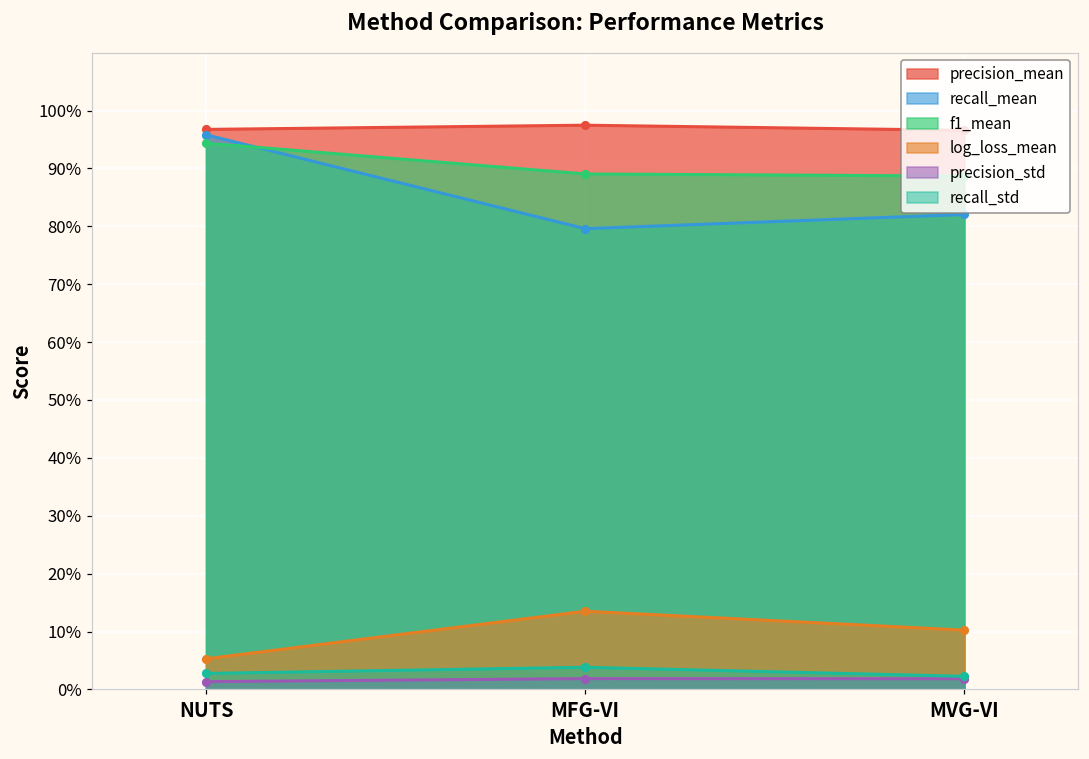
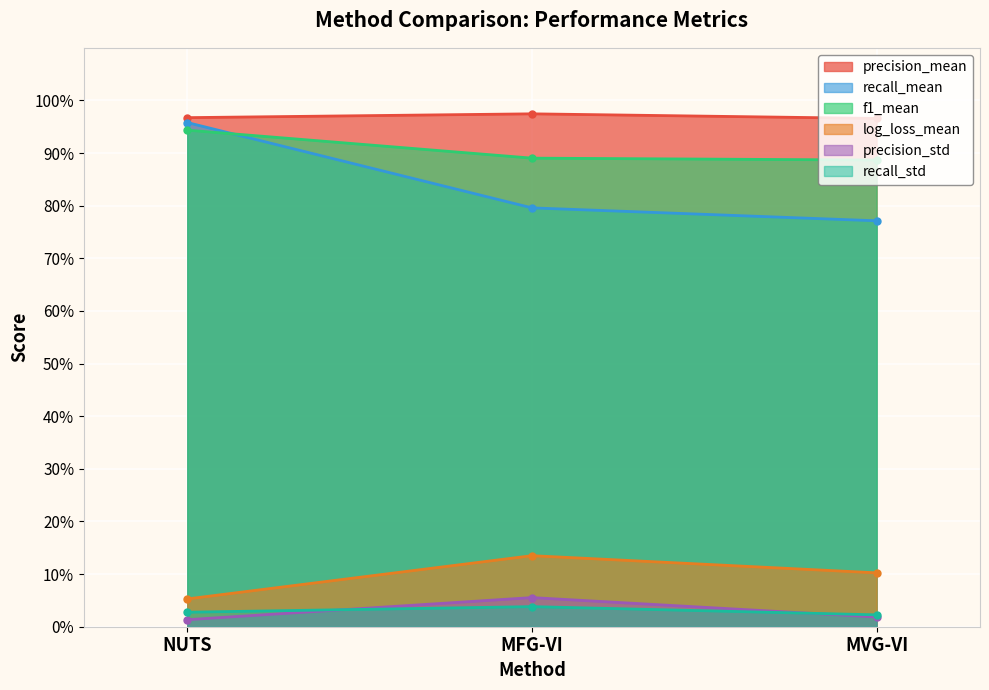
precision_std, MFG-VI: 2% -> 6%
recall_mean, MVG-VI: 82% -> 77%
